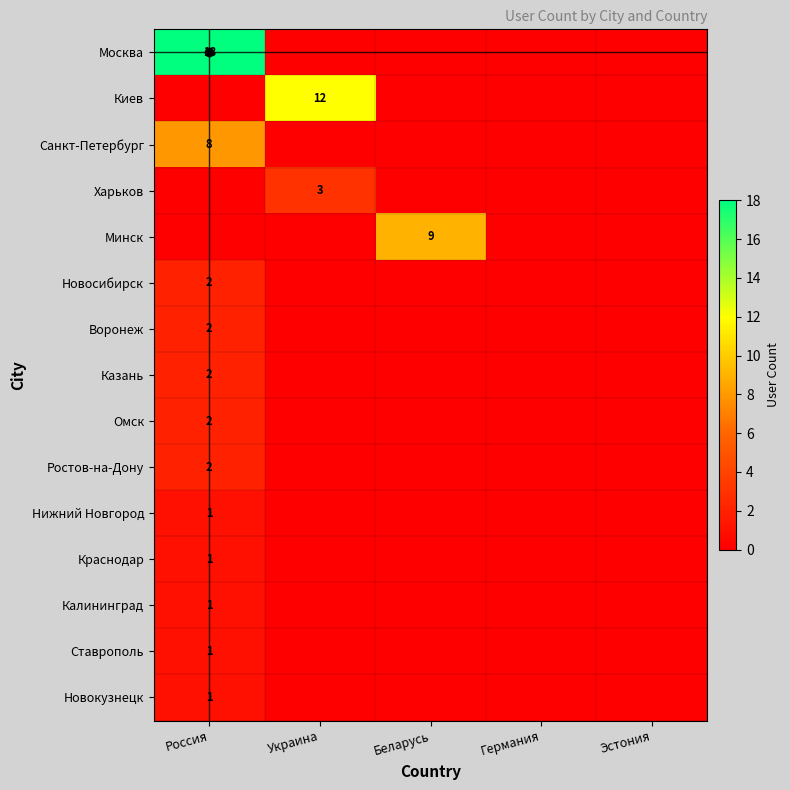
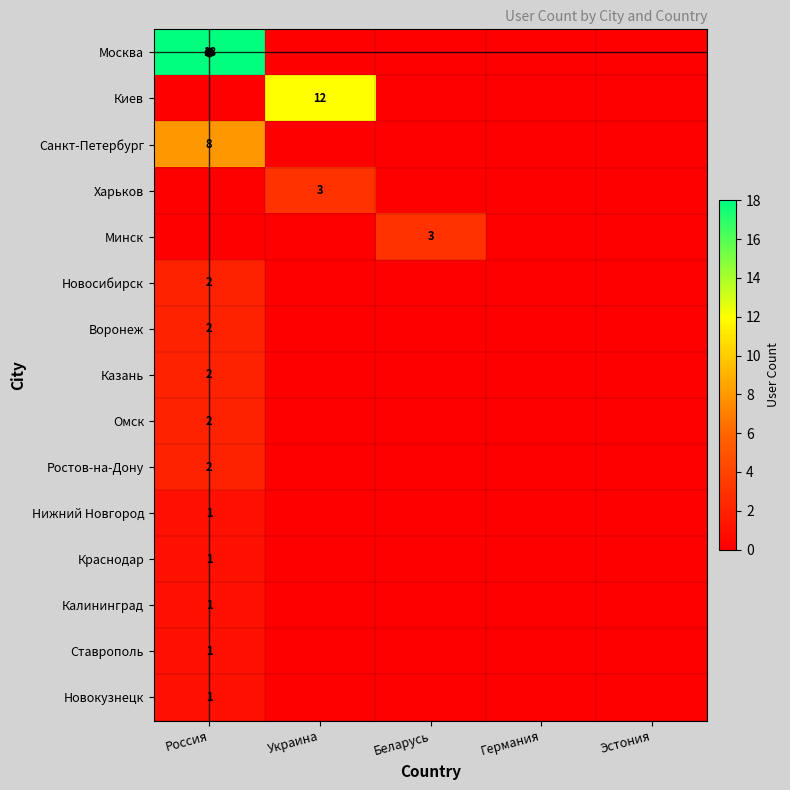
Минск, Беларусь: 9 -> 3
